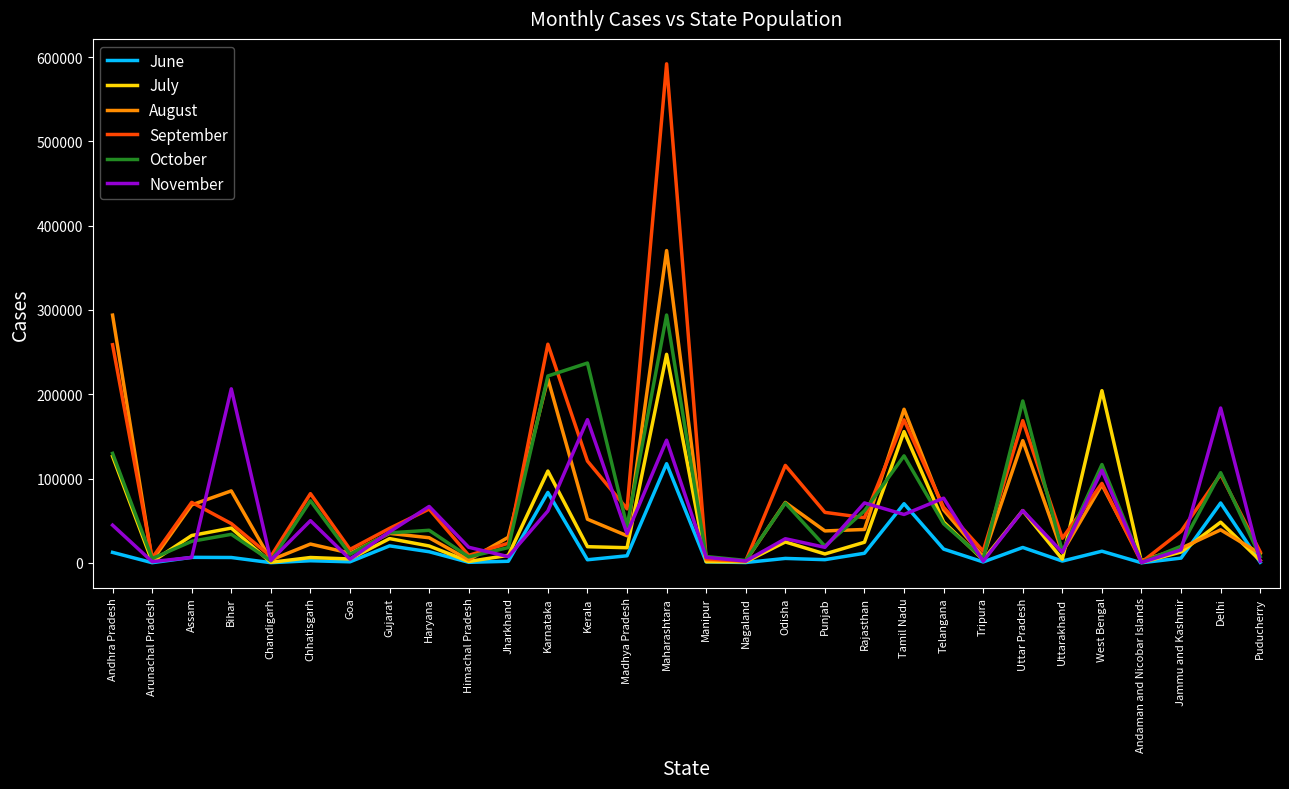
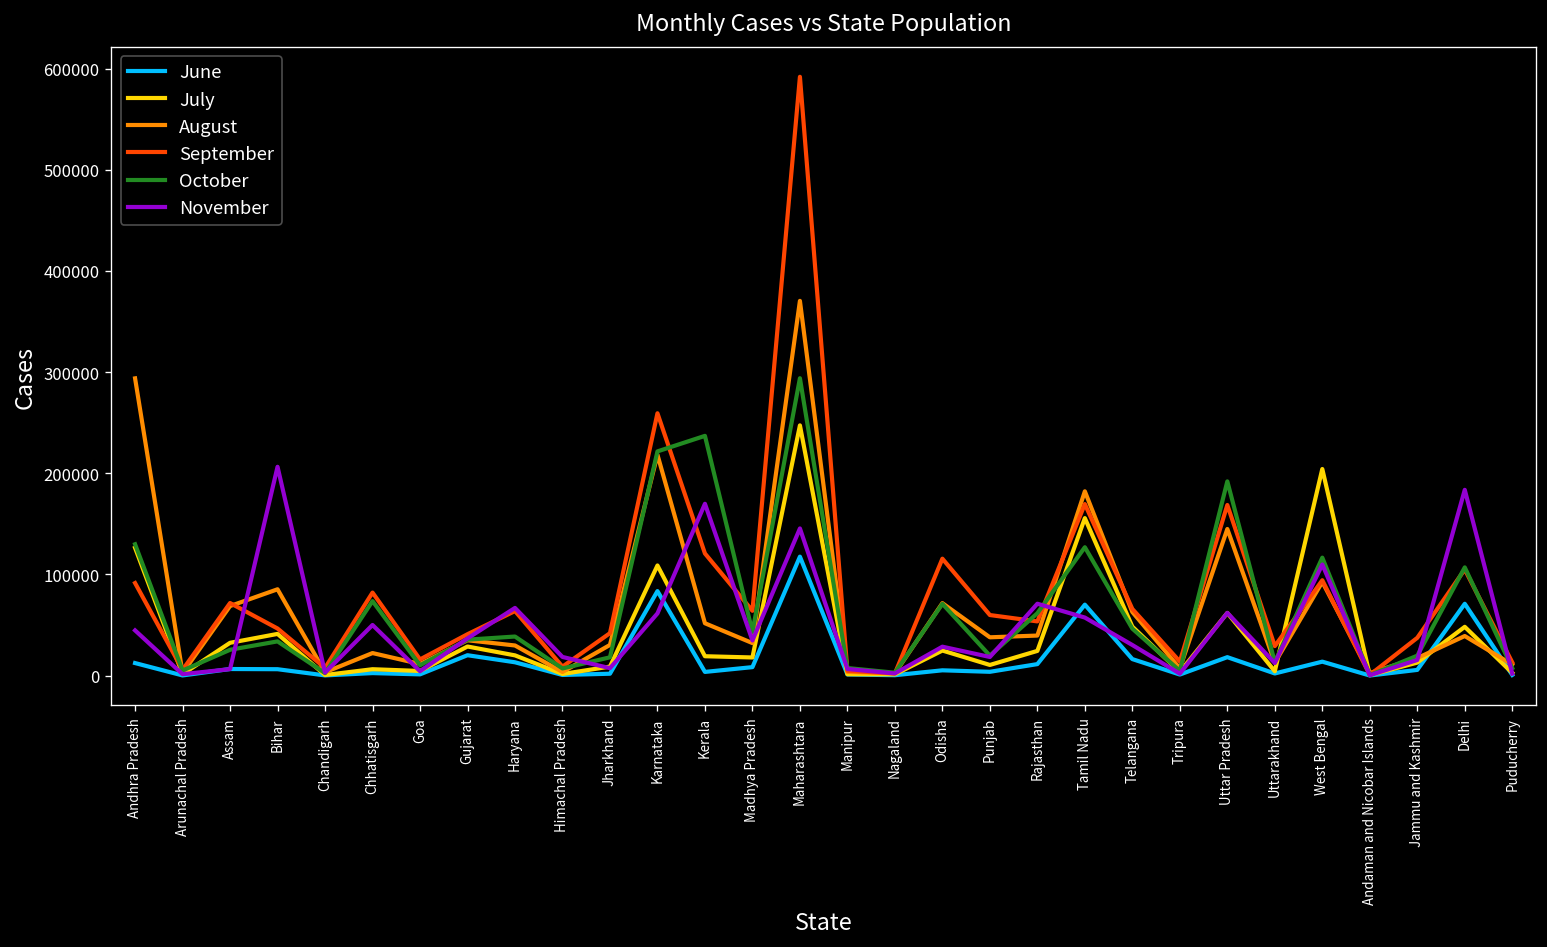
September, Andhra Pradesh: 260000 -> 90000
September, Jharkhand: 20000 -> 40000
November, Telangana: 80000 -> 30000
